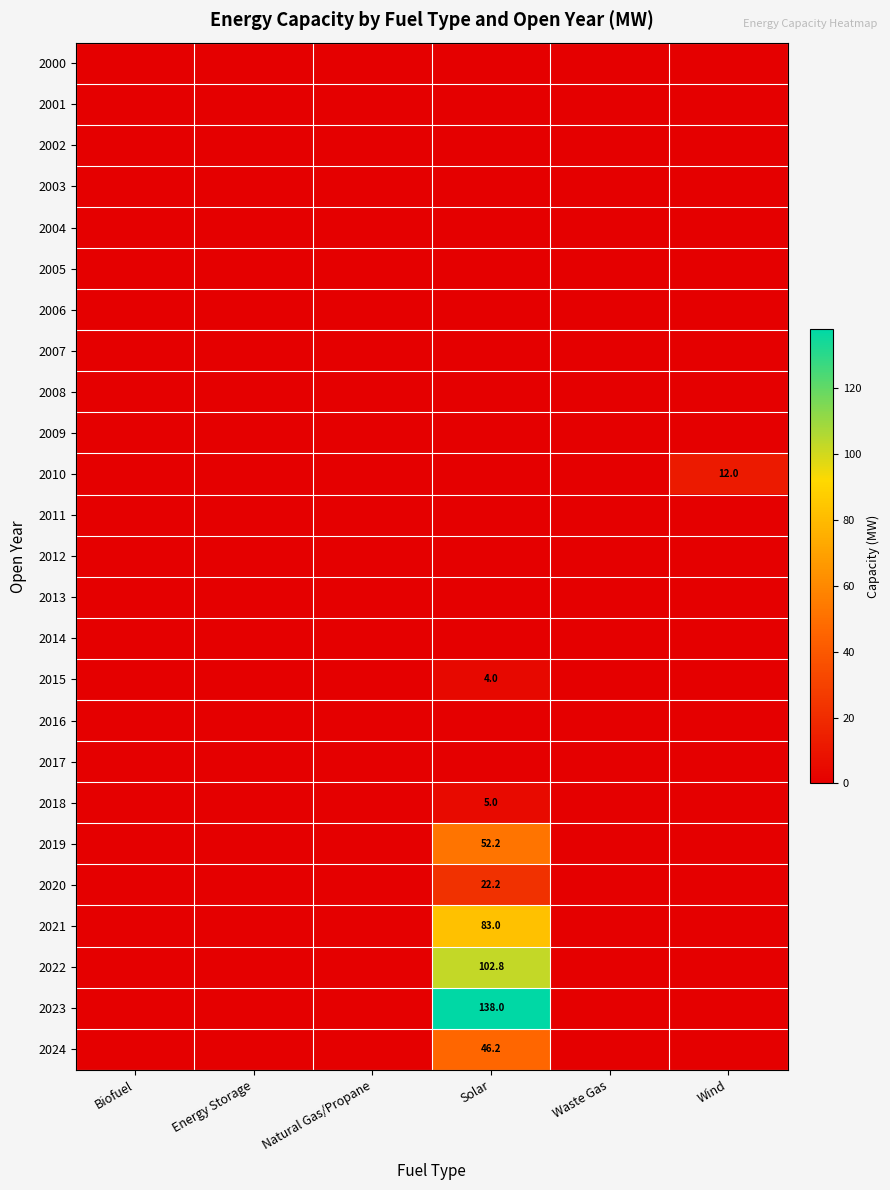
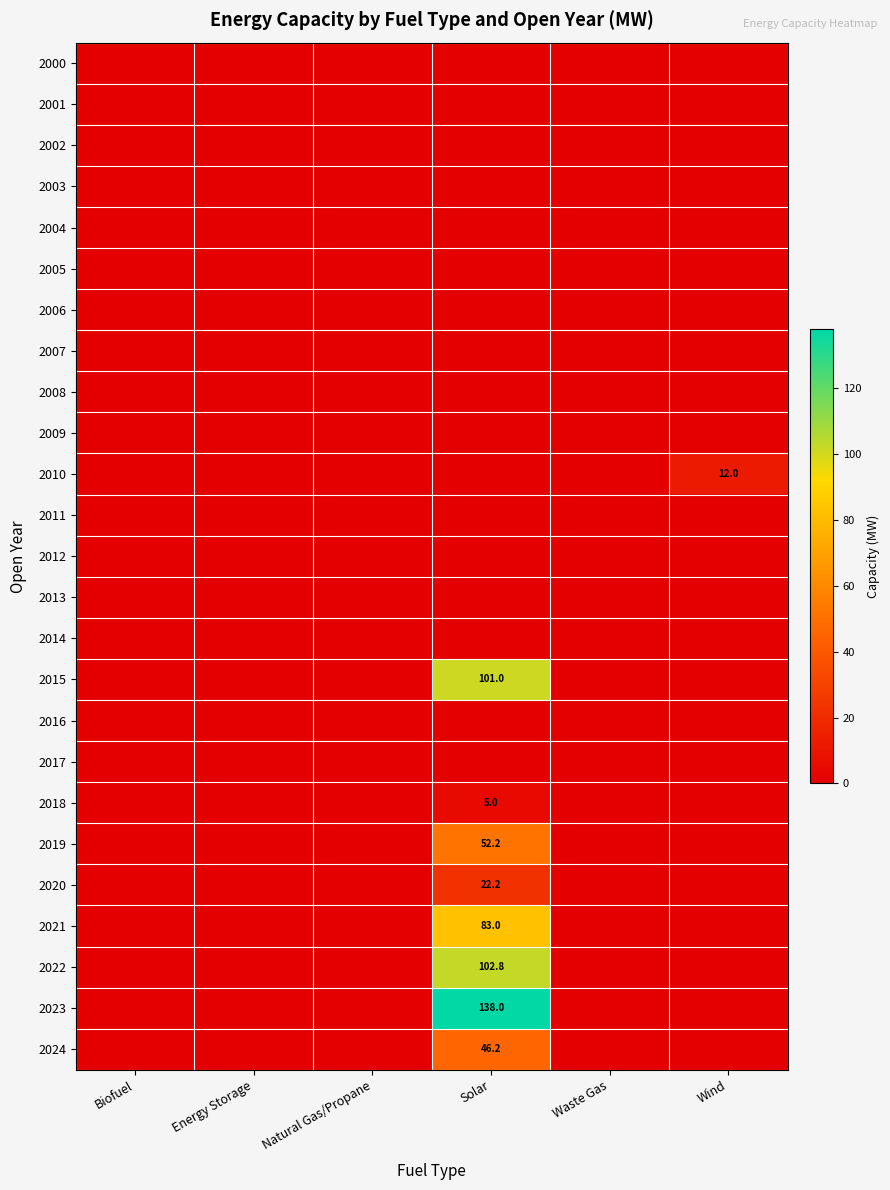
2015, Solar: 4.0 -> 101.0
